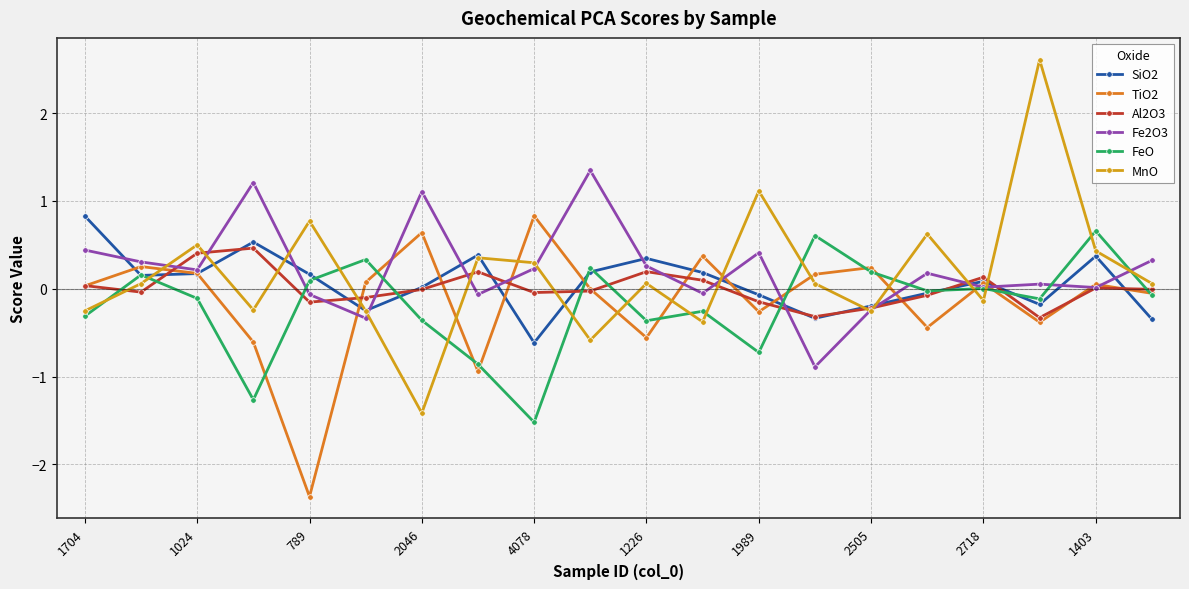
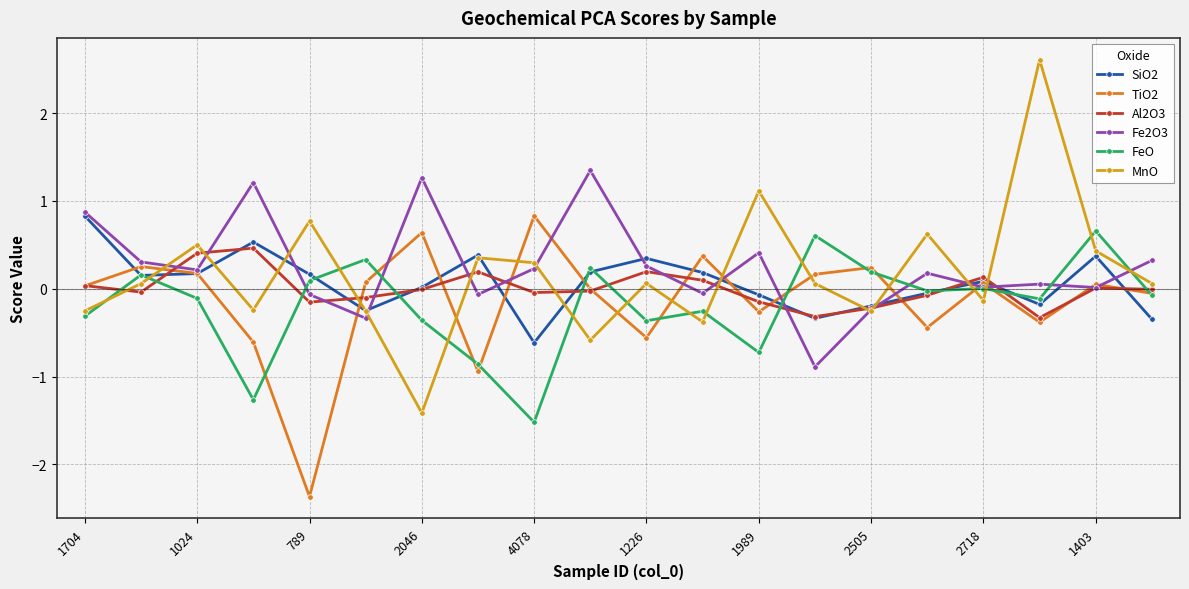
Fe2O3, 1704: 0.4 -> 0.9
Fe2O3, 2046: 1.1 -> 1.3
